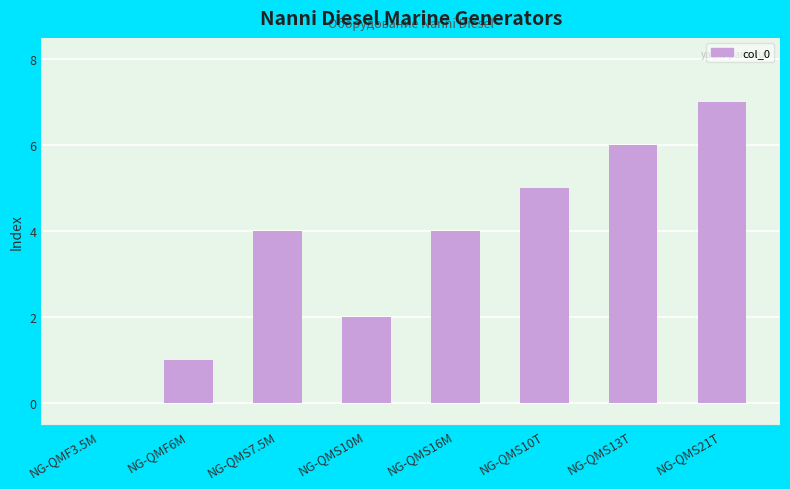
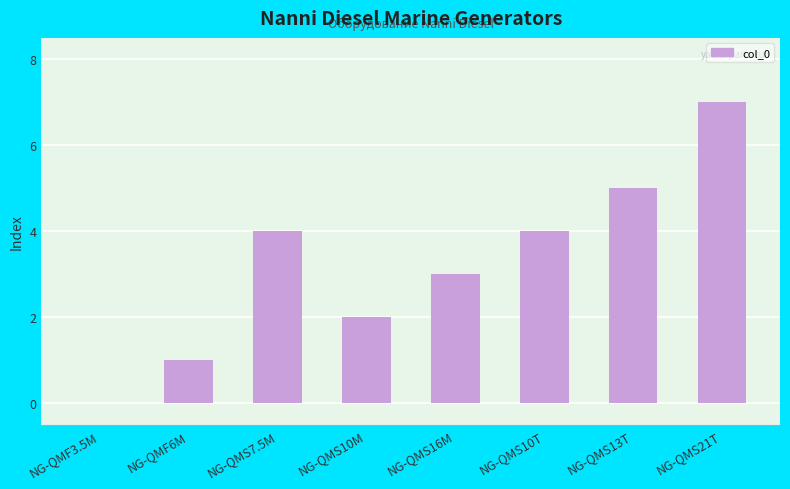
NG-QMS16M: 4 -> 3
NG-QMS10T: 5 -> 4
NG-QMS13T: 6 -> 5
